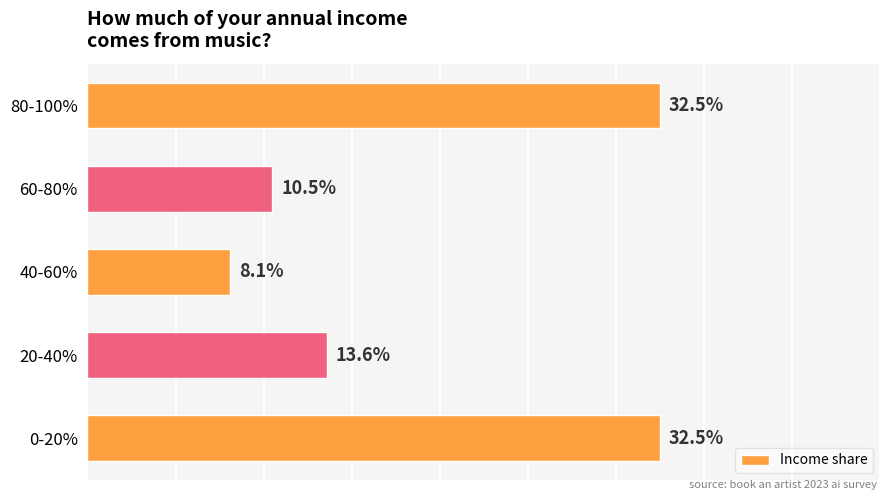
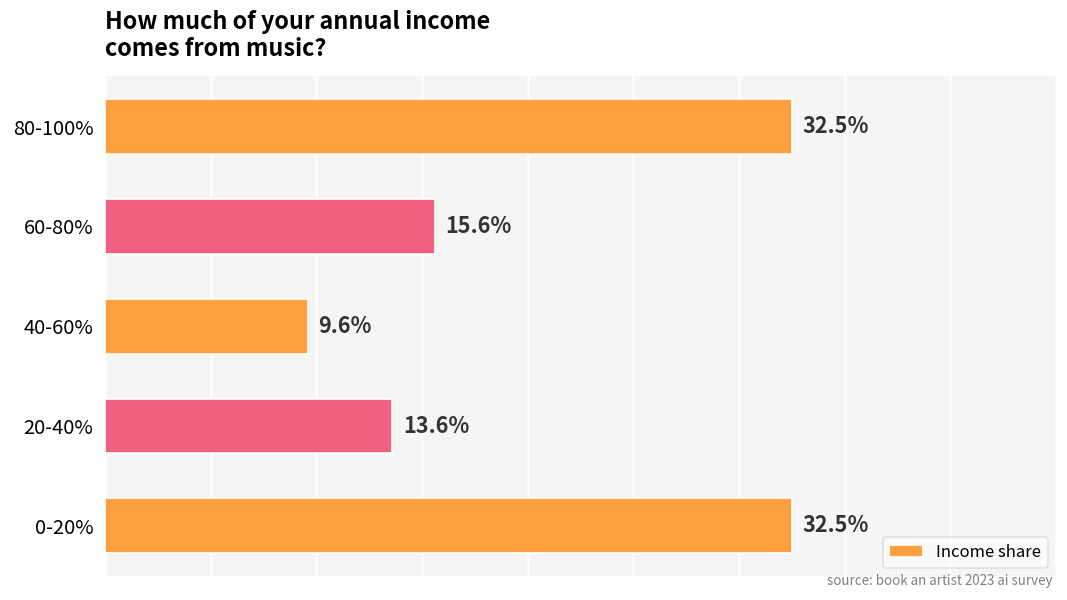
60-80%: 10.5% -> 15.6%
40-60%: 8.1% -> 9.6%
